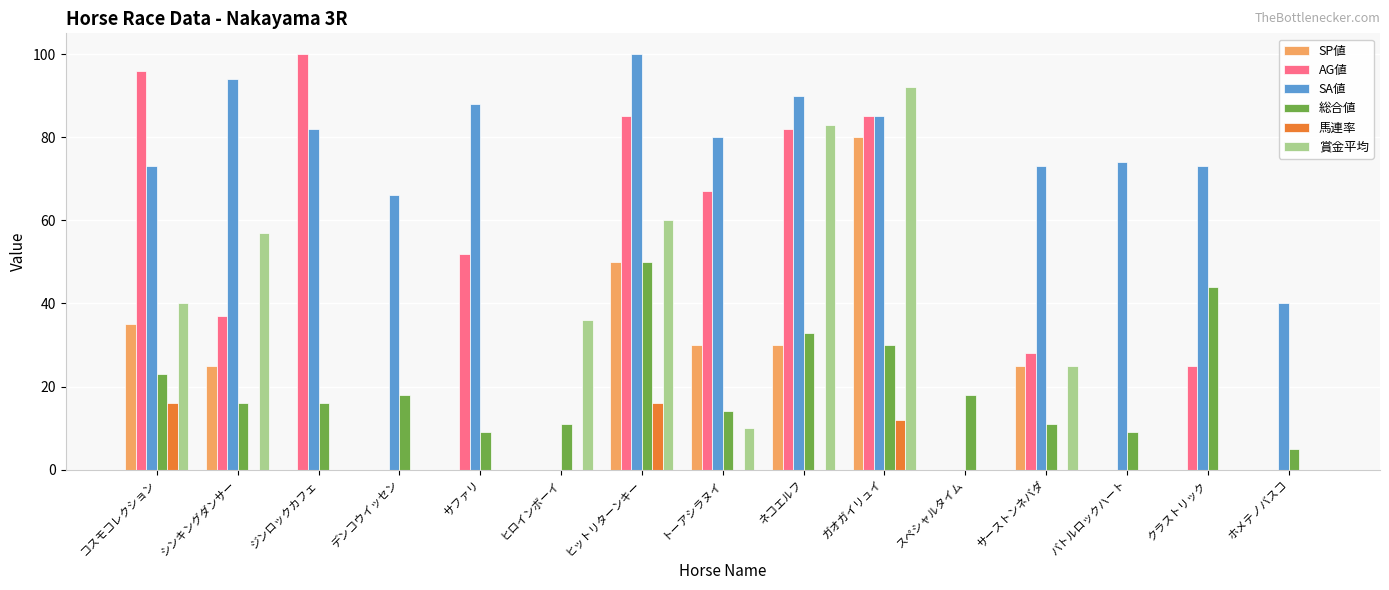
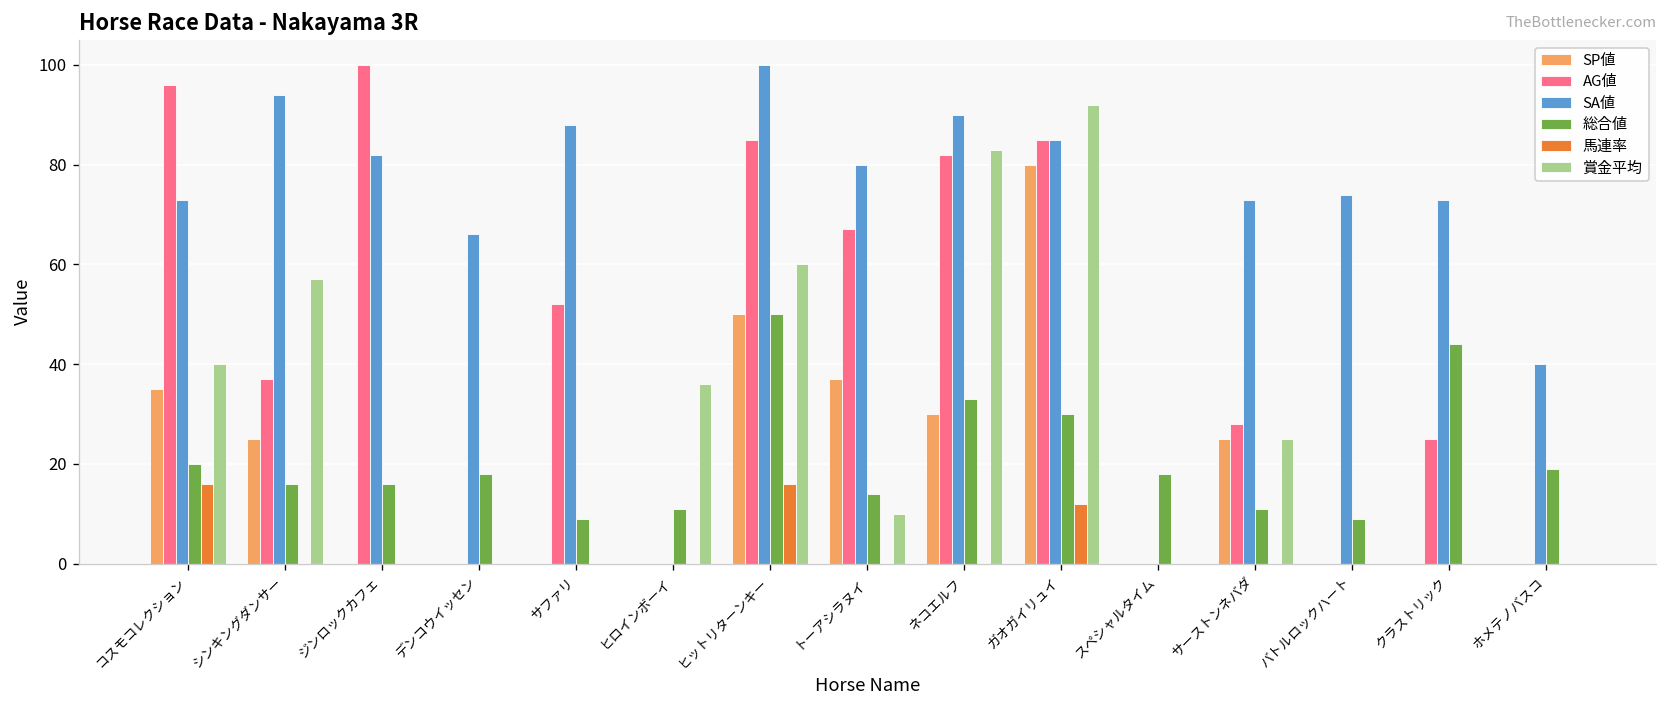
総合値, コスモコレクション: 23 -> 20
SP値, トーアシラヌイ: 30 -> 37
総合値, ホメテノバスコ: 5 -> 19
